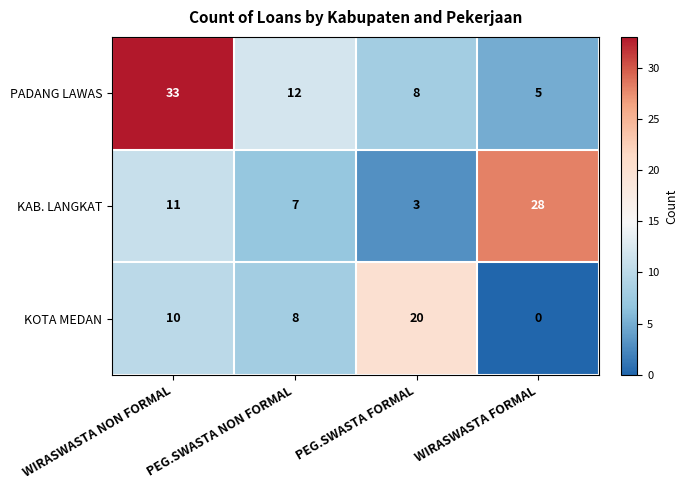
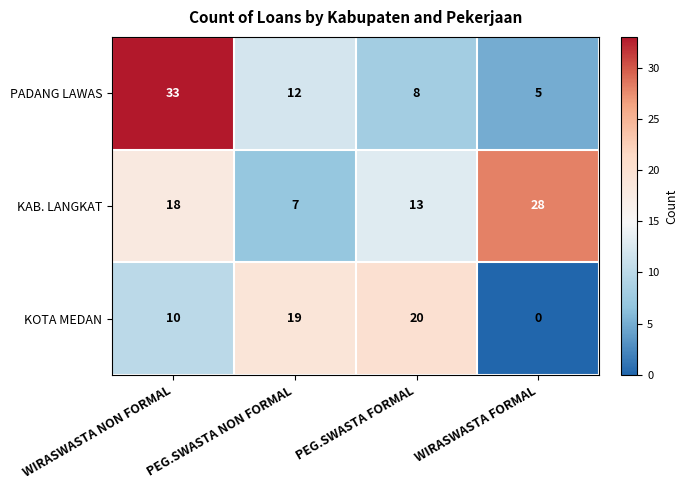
KAB. LANGKAT, WIRASWASTA NON FORMAL: 11 -> 18
KAB. LANGKAT, PEG.SWASTA FORMAL: 3 -> 13
KOTA MEDAN, PEG.SWASTA NON FORMAL: 8 -> 19
